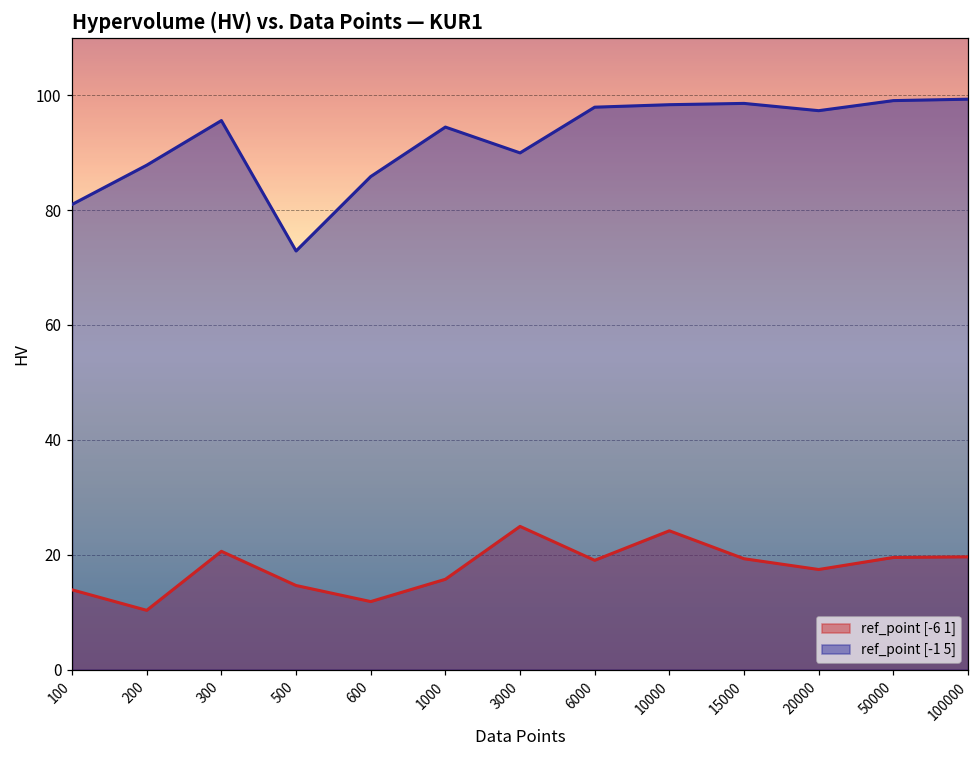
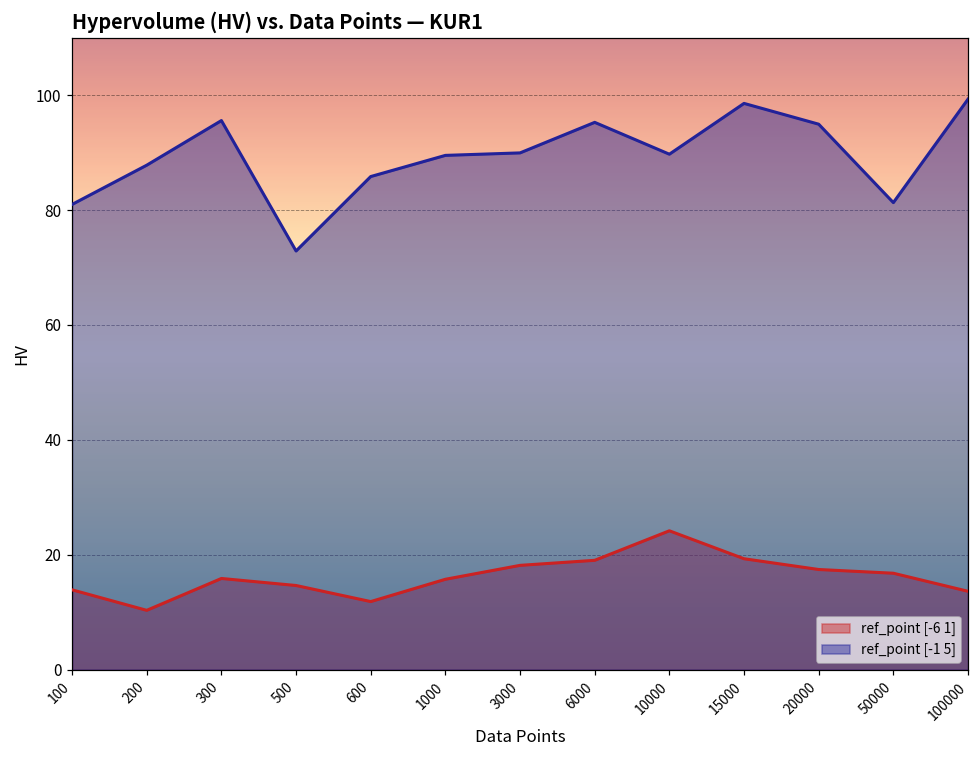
ref_point [-6 1], 300: 21 -> 16
ref_point [-1 5], 1000: 94 -> 90
ref_point [-6 1], 3000: 25 -> 18
ref_point [-1 5], 6000: 98 -> 95
ref_point [-1 5], 10000: 98 -> 90
ref_point [-1 5], 20000: 97 -> 95
ref_point [-6 1], 50000: 20 -> 17
ref_point [-1 5], 50000: 99 -> 81
ref_point [-6 1], 100000: 20 -> 14
